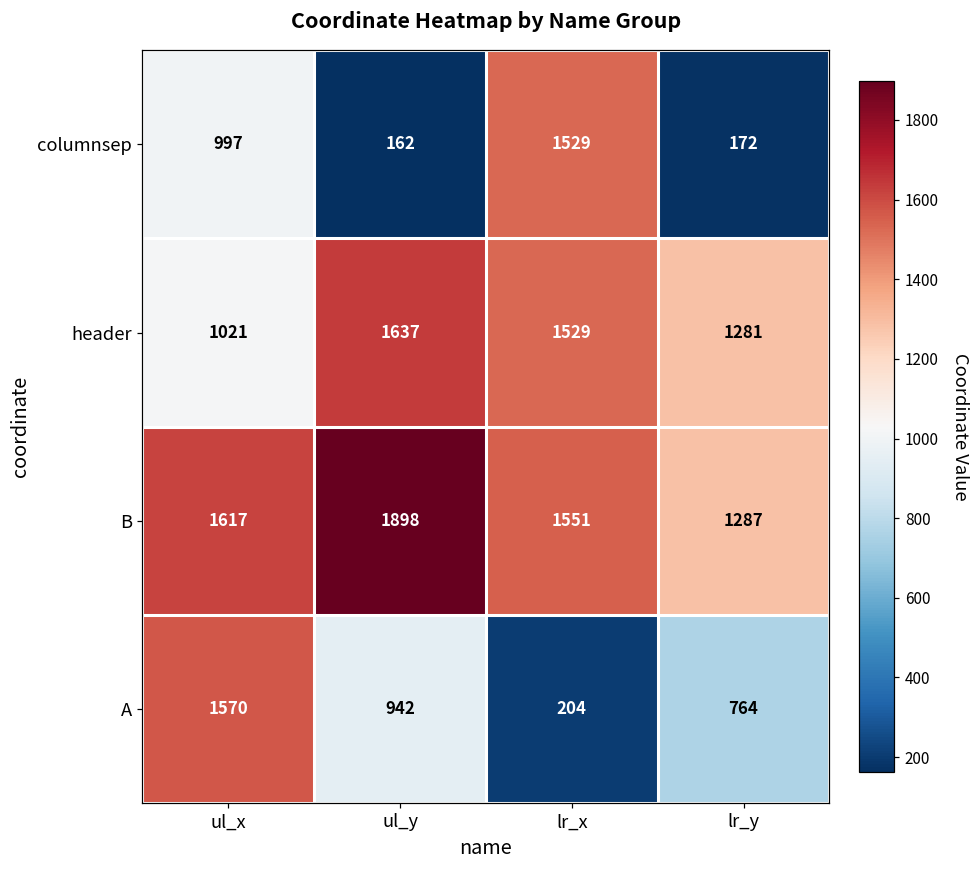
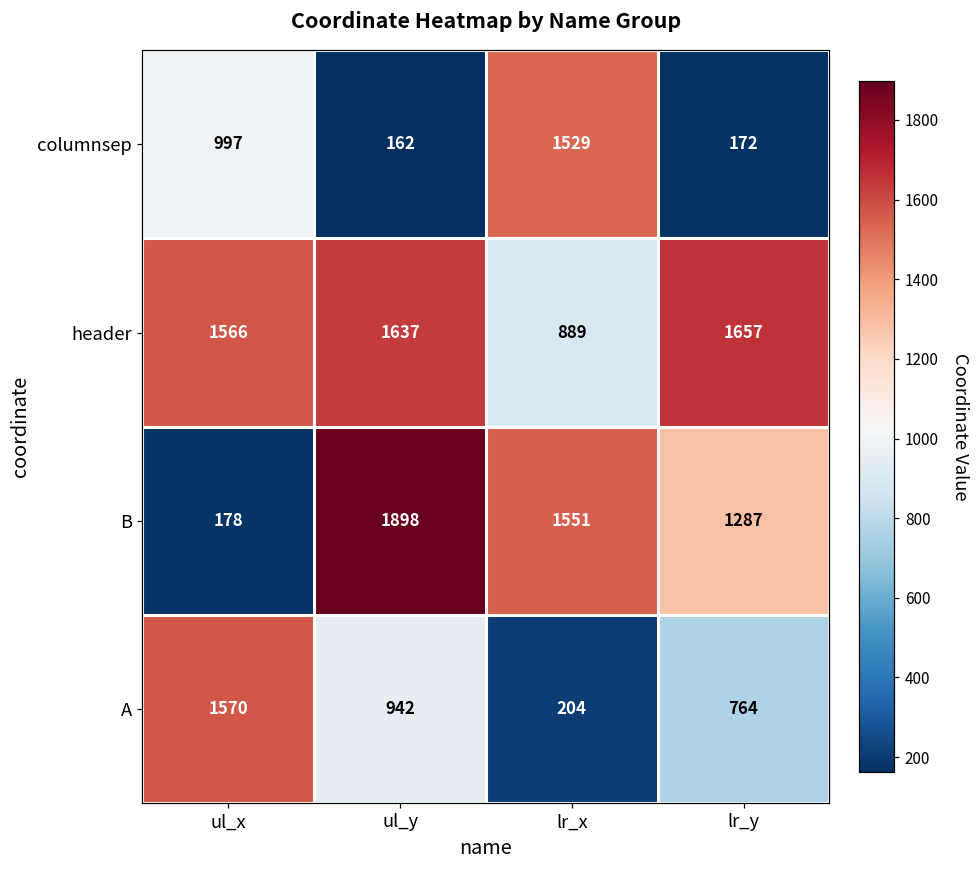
header, ul_x: 1021 -> 1566
header, lr_x: 1529 -> 889
header, lr_y: 1281 -> 1657
B, ul_x: 1617 -> 178
